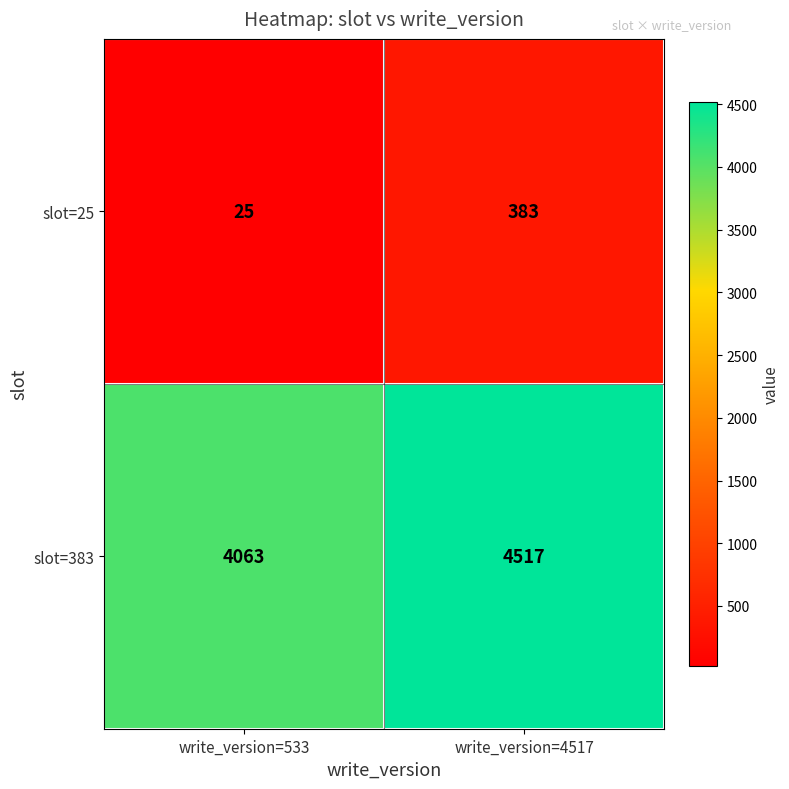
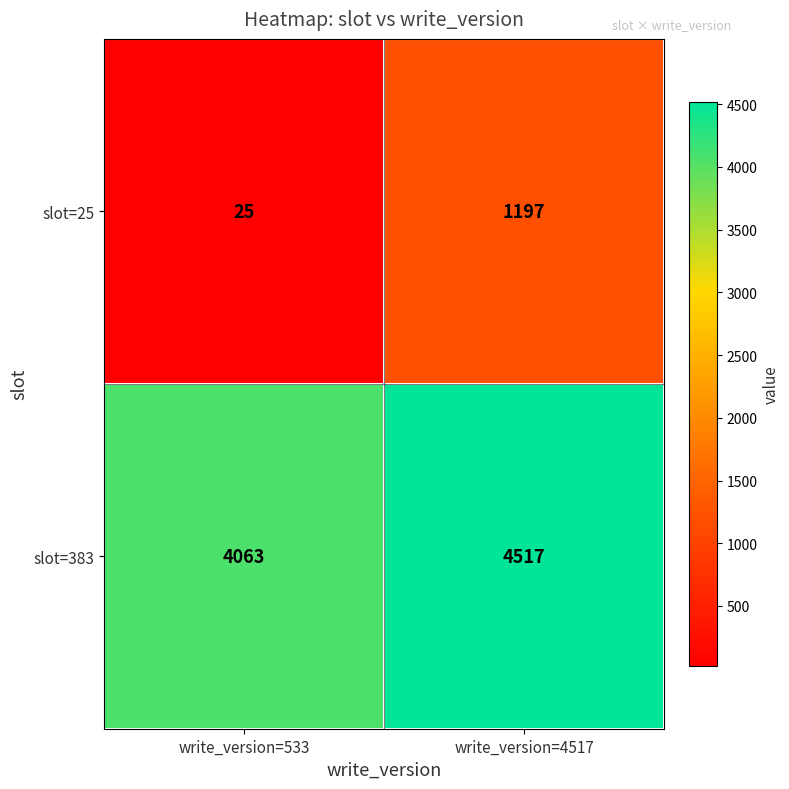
slot=25, write_version=4517: 383 -> 1197
